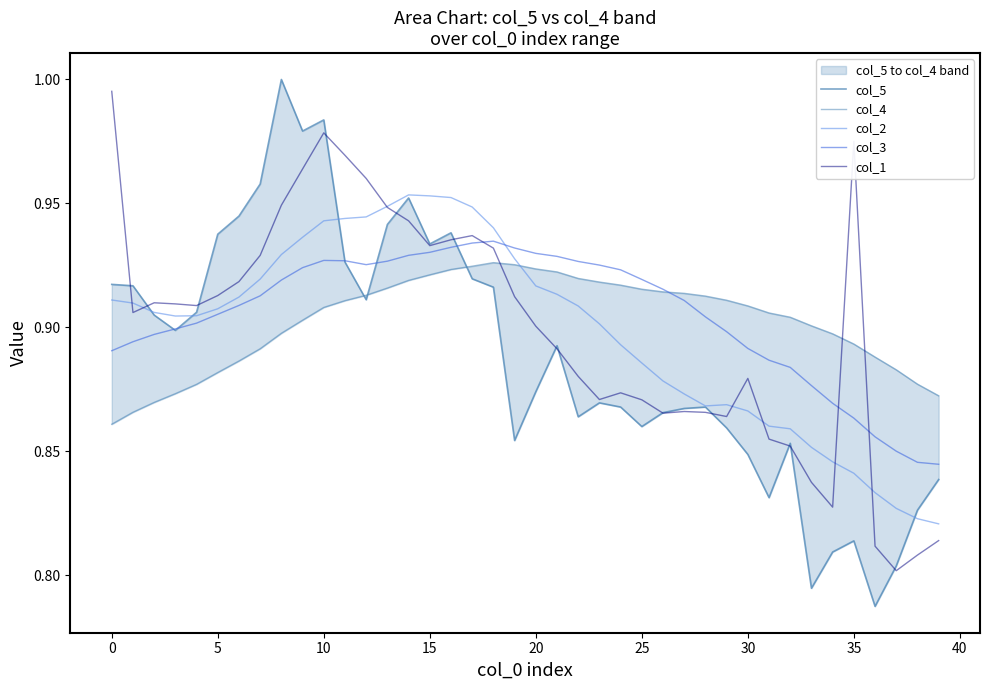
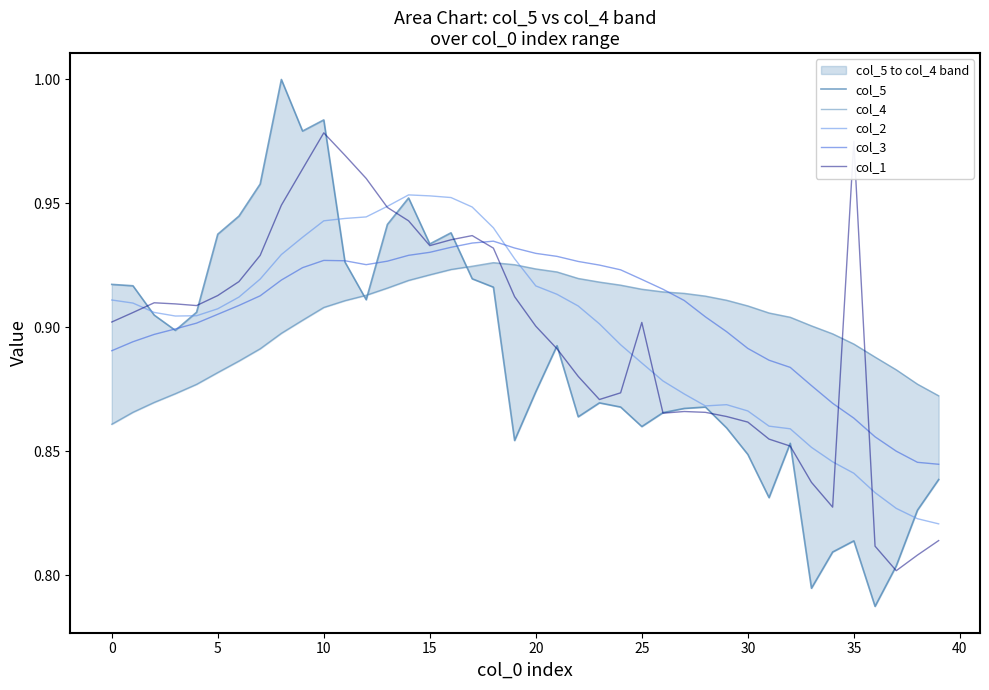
col_1, 0: 0.995 -> 0.902
col_1, 25: 0.871 -> 0.902
col_1, 30: 0.879 -> 0.862
